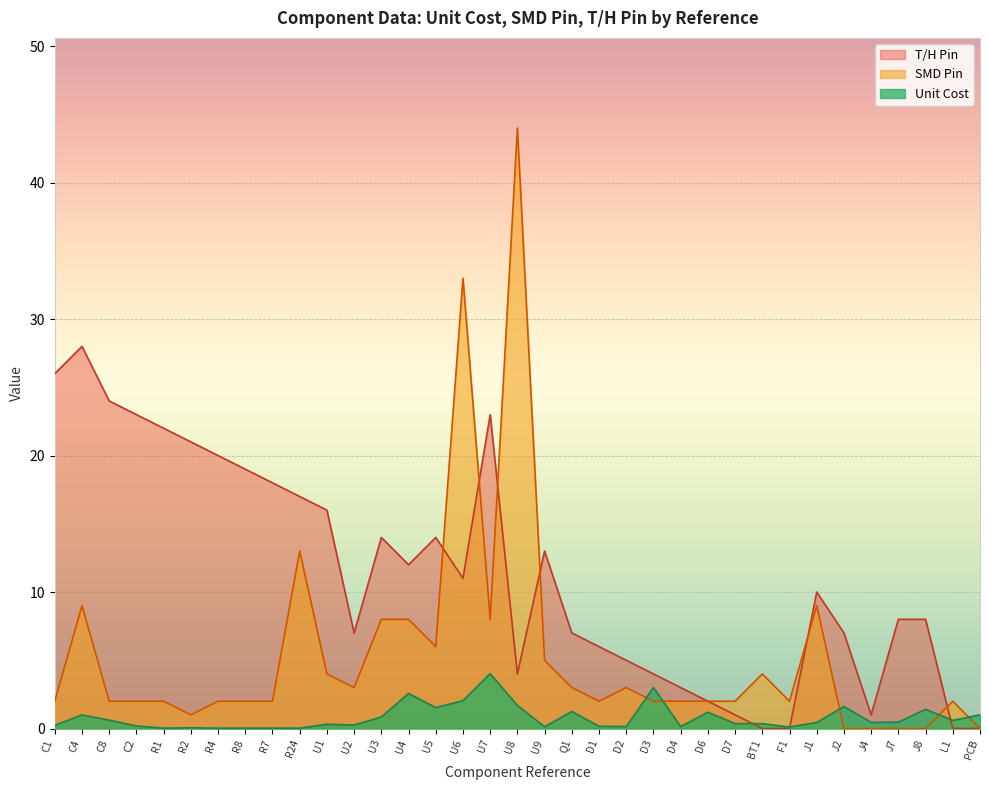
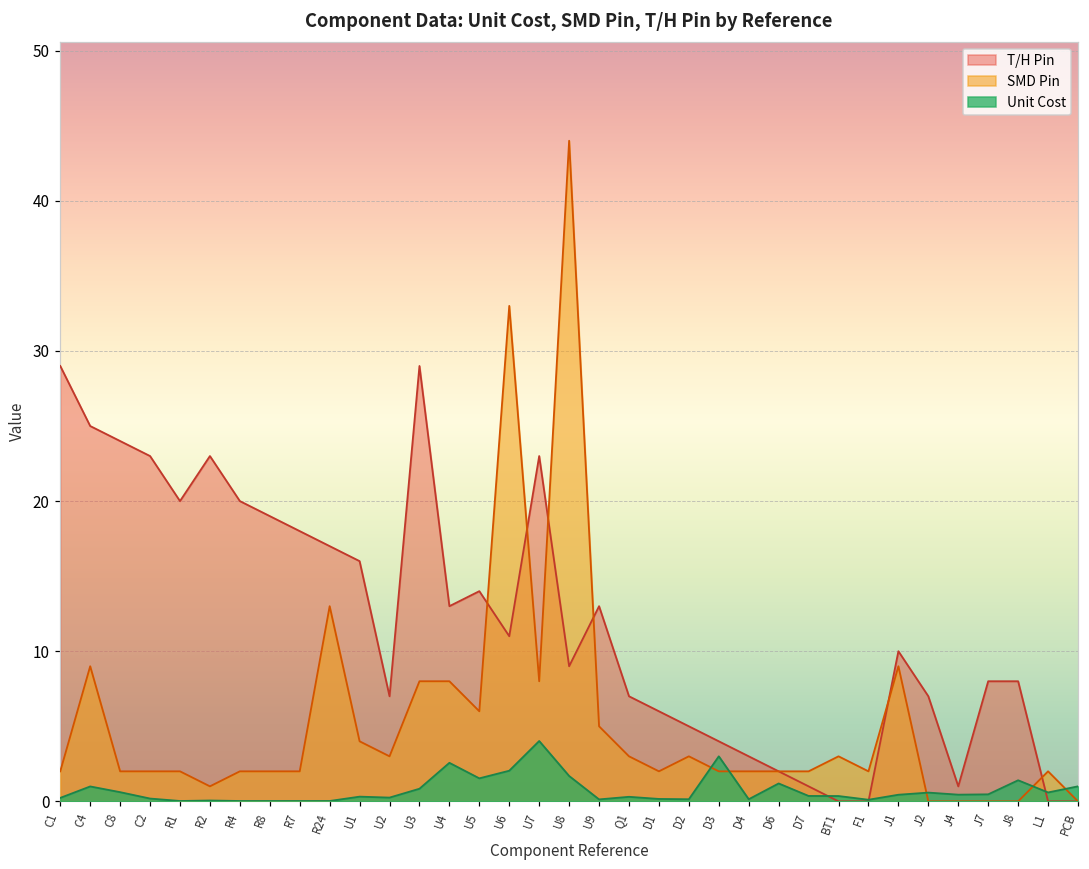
T/H Pin, C1: 26 -> 29
T/H Pin, C4: 28 -> 25
T/H Pin, R1: 22 -> 20
T/H Pin, R2: 21 -> 23
T/H Pin, U3: 14 -> 29
T/H Pin, U4: 12 -> 13
T/H Pin, U8: 4 -> 9
Unit Cost, Q1: 1.2 -> 0.3
SMD Pin, BT1: 4 -> 3
Unit Cost, J2: 1.6 -> 0.6
